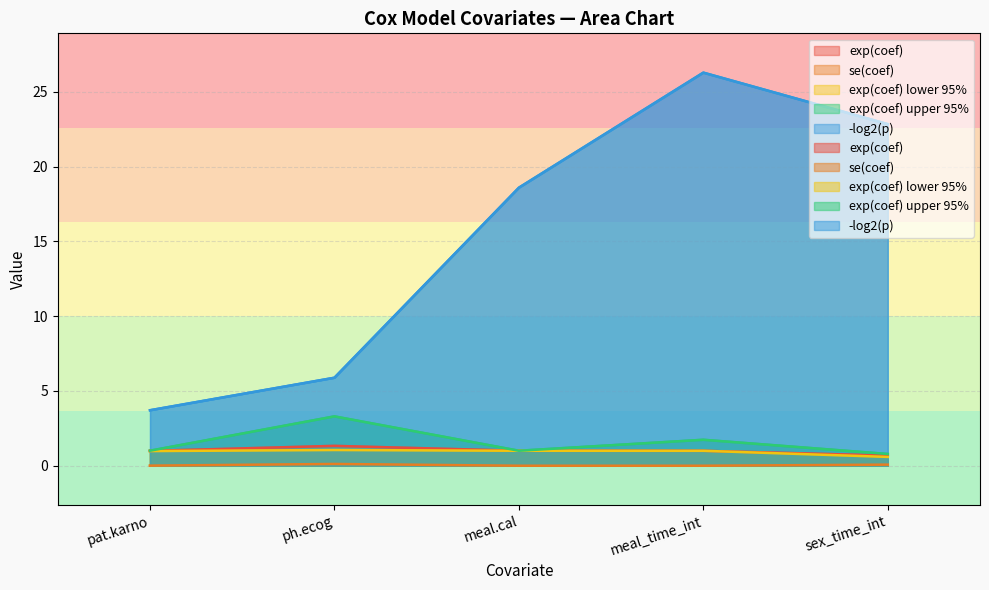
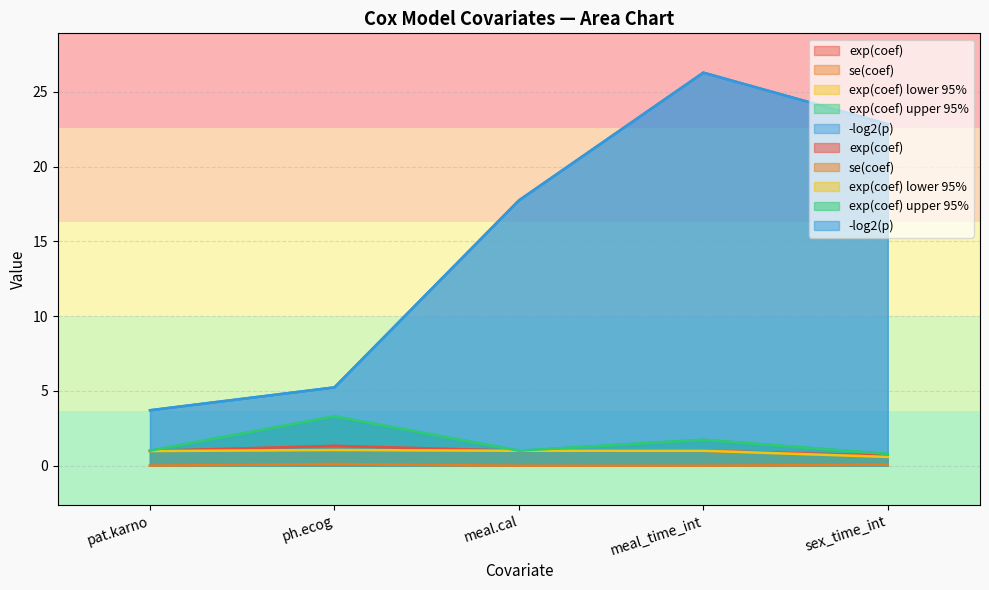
-log2(p), ph.ecog: 5.9 -> 5.2
-log2(p), meal.cal: 18.6 -> 17.7
